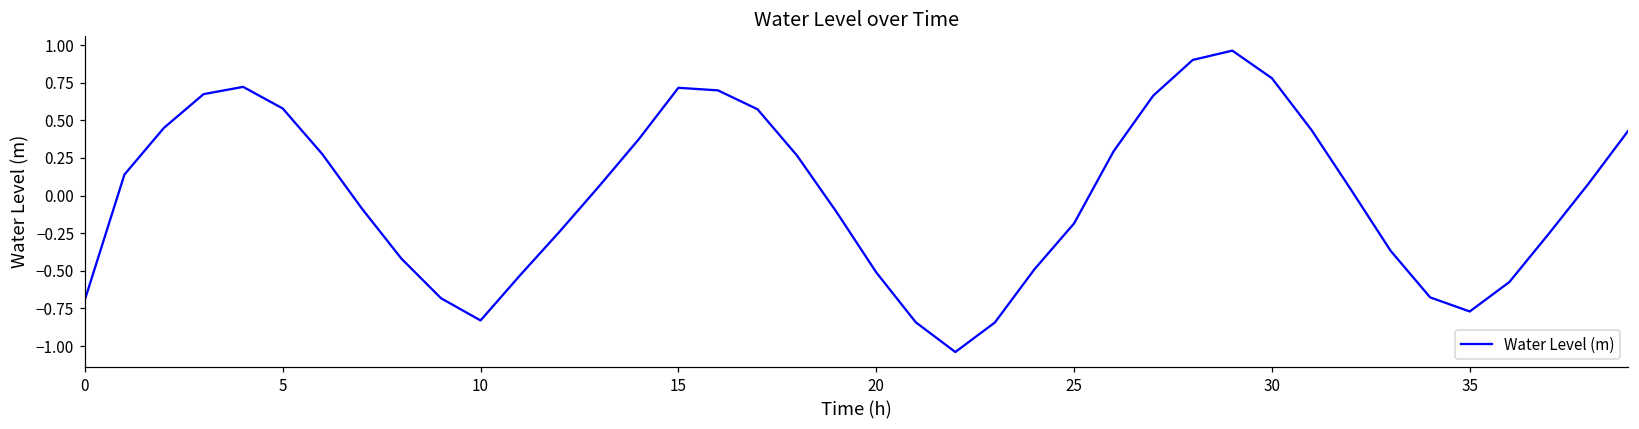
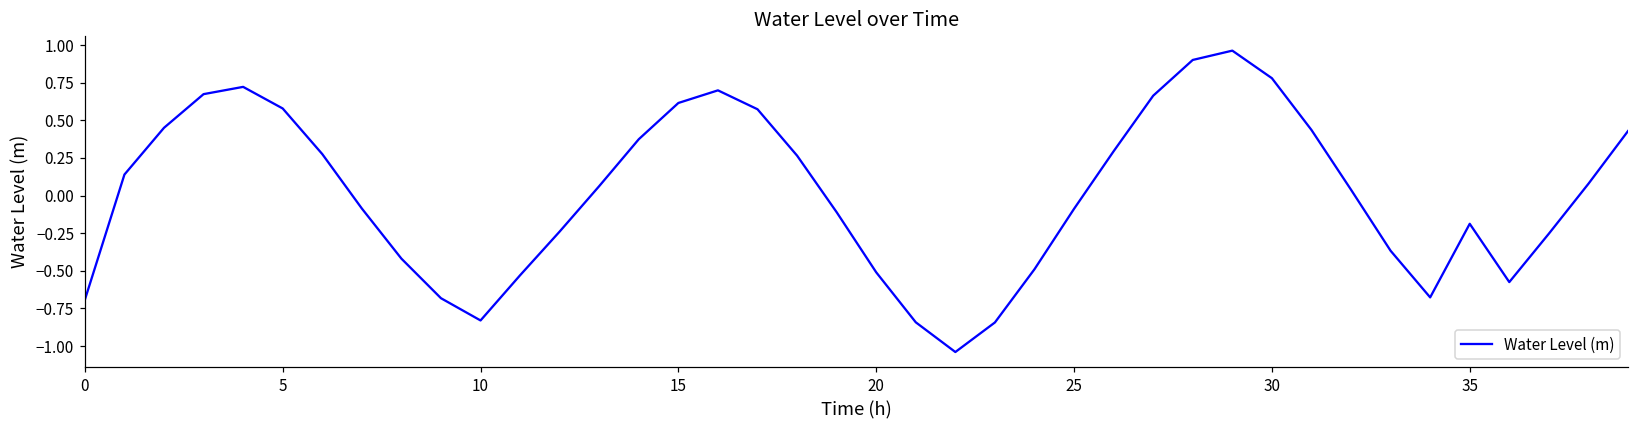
15: 0.72 -> 0.62
25: -0.19 -> -0.09
35: -0.77 -> -0.19
